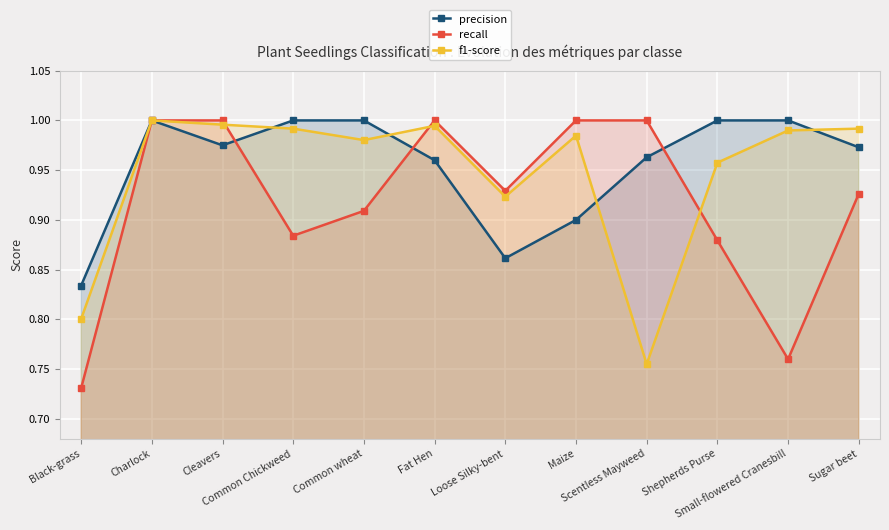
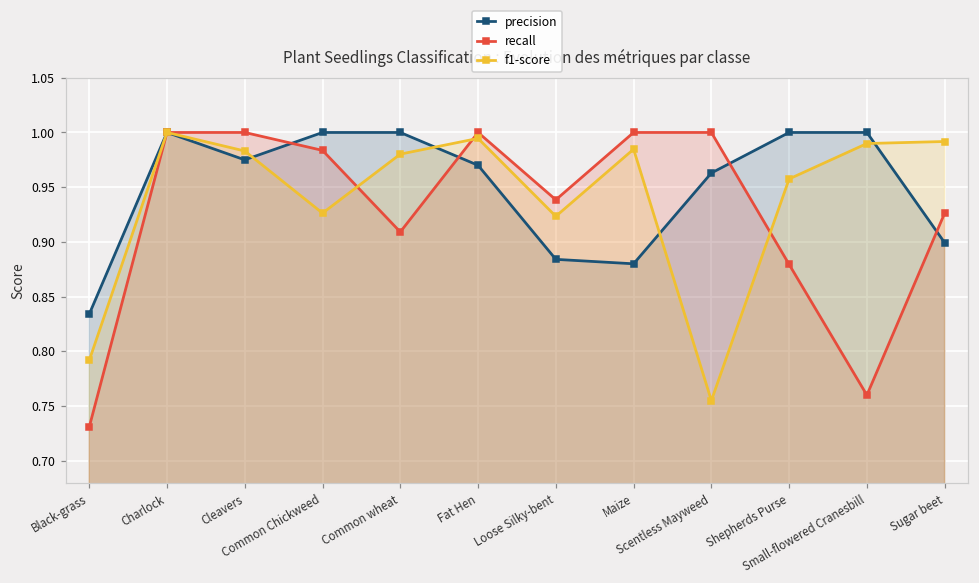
f1-score, Black-grass: 0.80 -> 0.79
f1-score, Cleavers: 1.00 -> 0.98
recall, Common Chickweed: 0.88 -> 0.98
f1-score, Common Chickweed: 0.99 -> 0.93
precision, Fat Hen: 0.96 -> 0.97
precision, Loose Silky-bent: 0.86 -> 0.88
recall, Loose Silky-bent: 0.93 -> 0.94
precision, Maize: 0.90 -> 0.88
precision, Sugar beet: 0.97 -> 0.90
